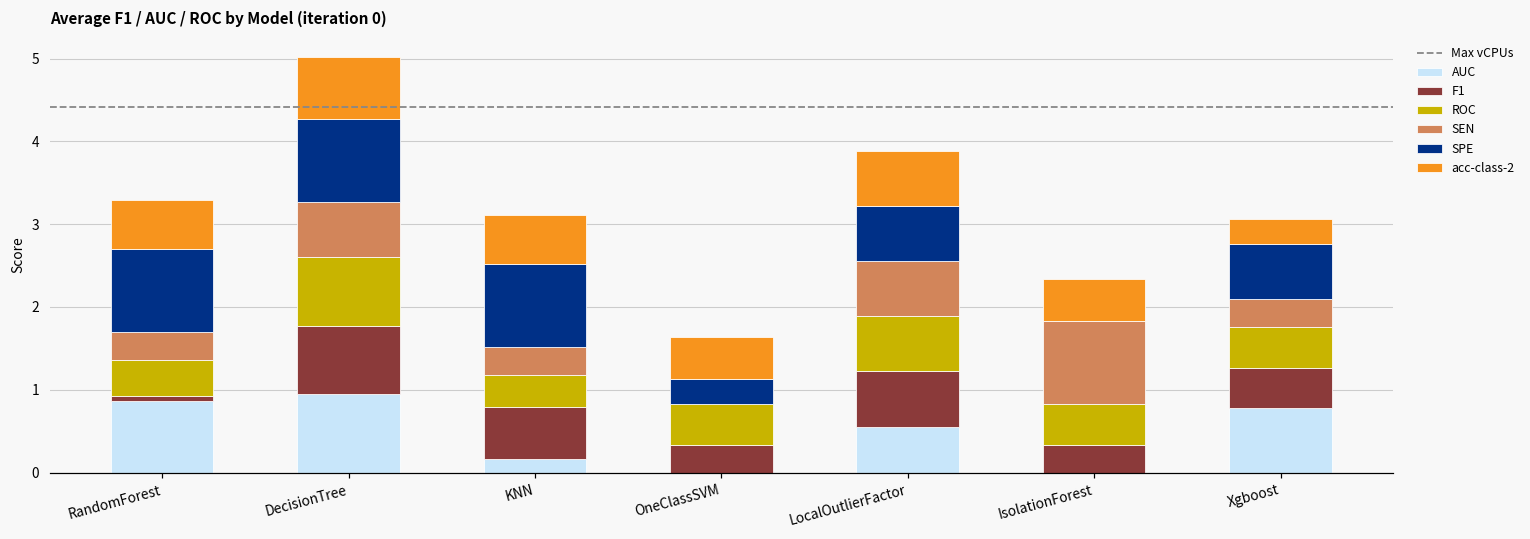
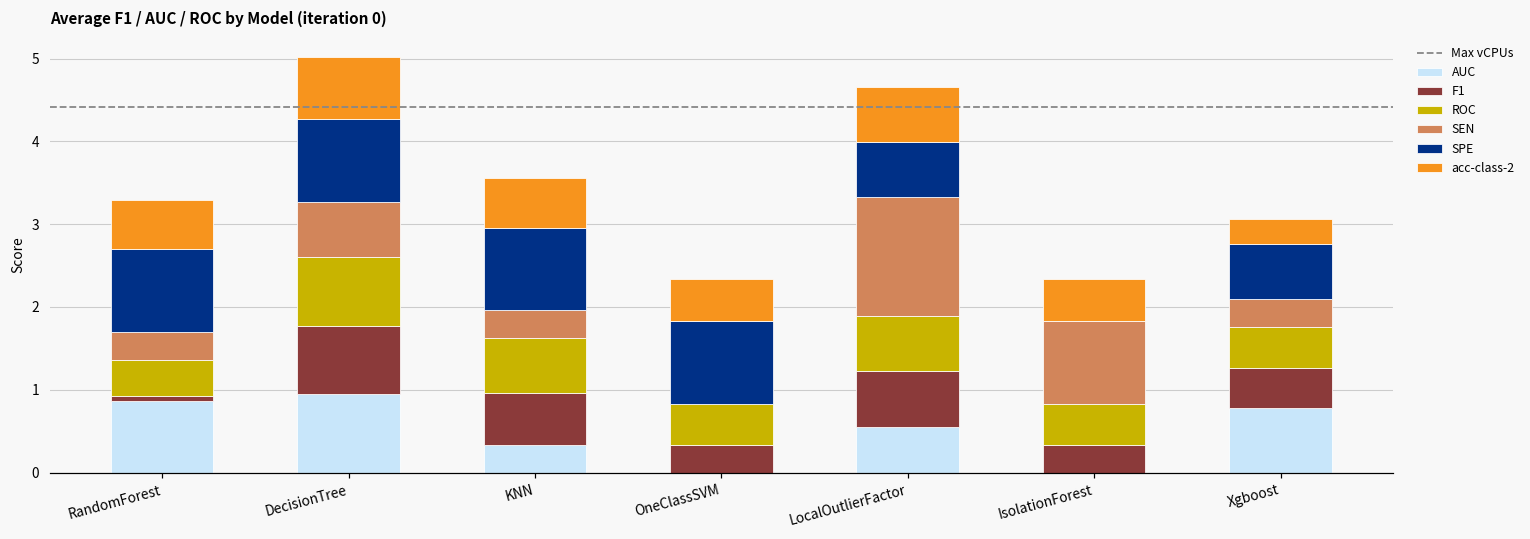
AUC, KNN: 0.2 -> 0.3
ROC, KNN: 0.4 -> 0.7
SPE, OneClassSVM: 0.3 -> 1.0
SEN, LocalOutlierFactor: 0.7 -> 1.4
